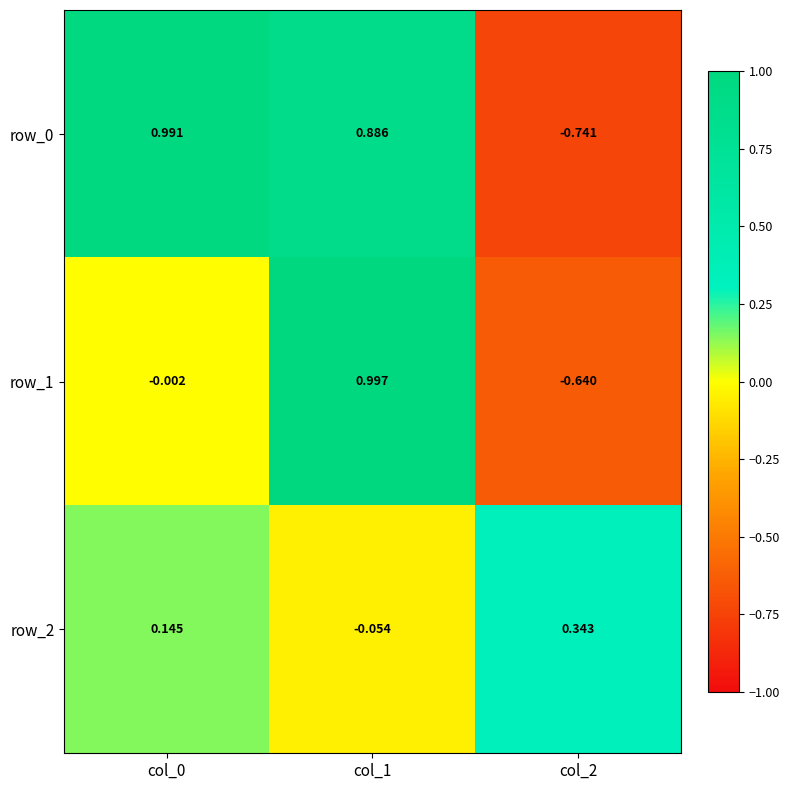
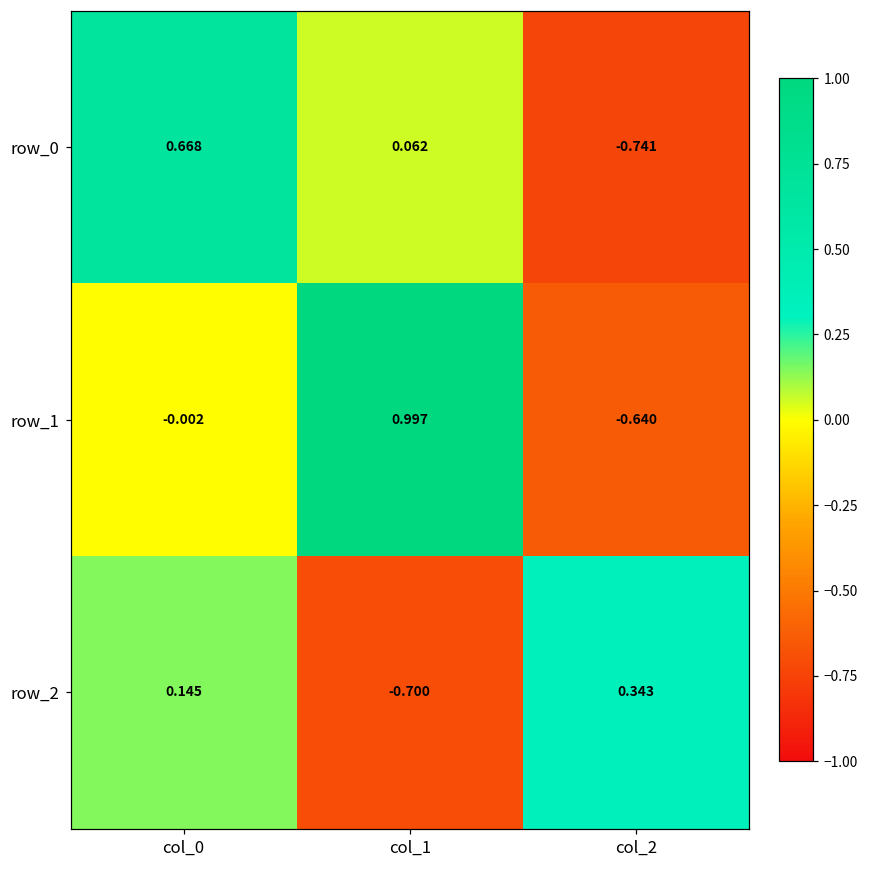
row_0, col_0: 0.991 -> 0.668
row_0, col_1: 0.886 -> 0.062
row_2, col_1: -0.054 -> -0.700
